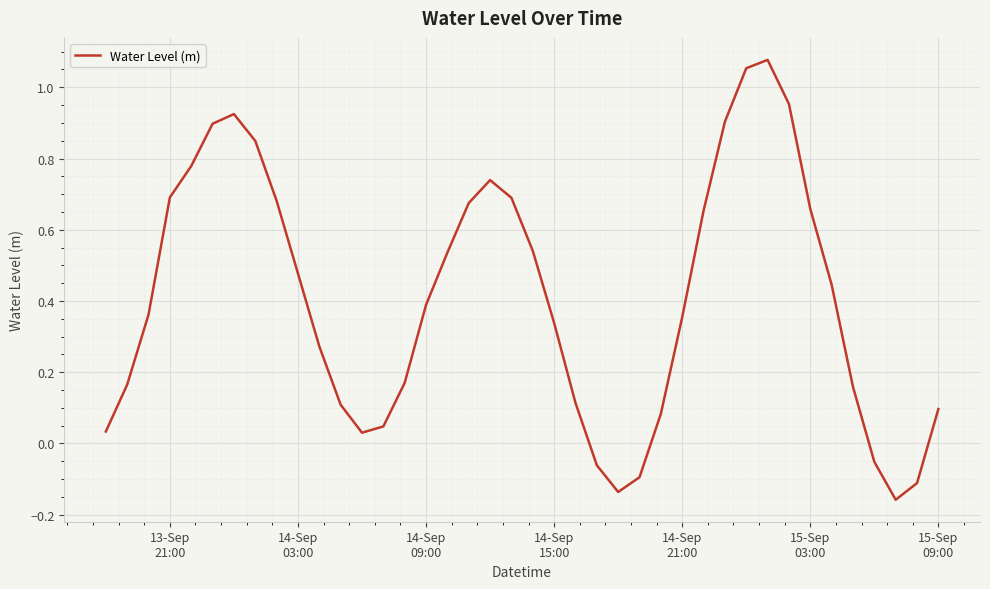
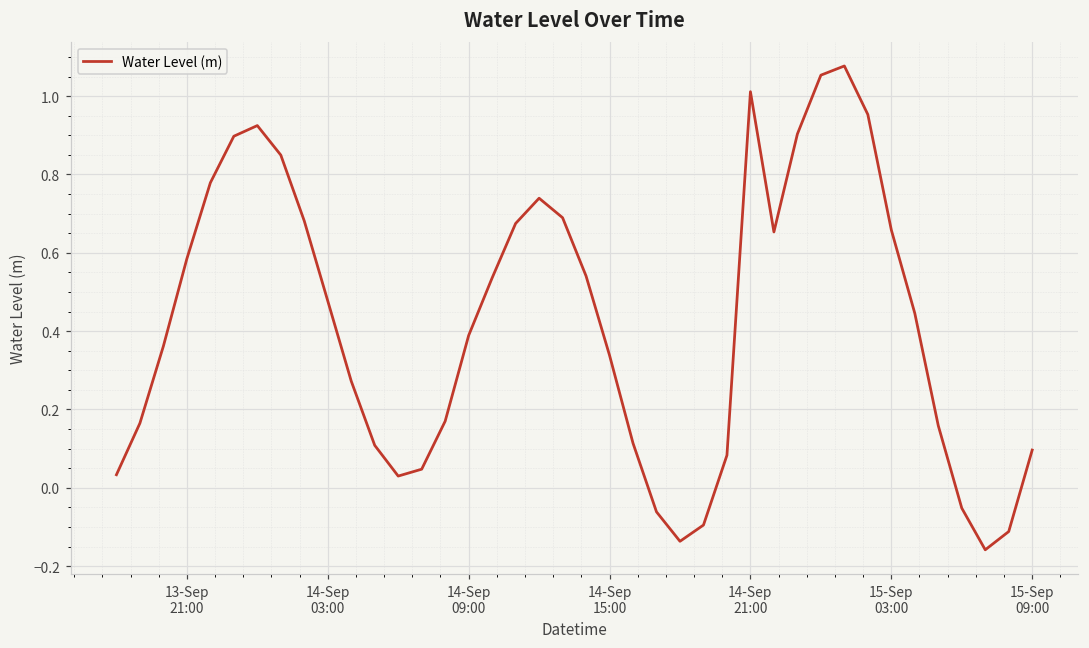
13-Sep 21:00: 0.69 -> 0.58
14-Sep 21:00: 0.35 -> 1.01
